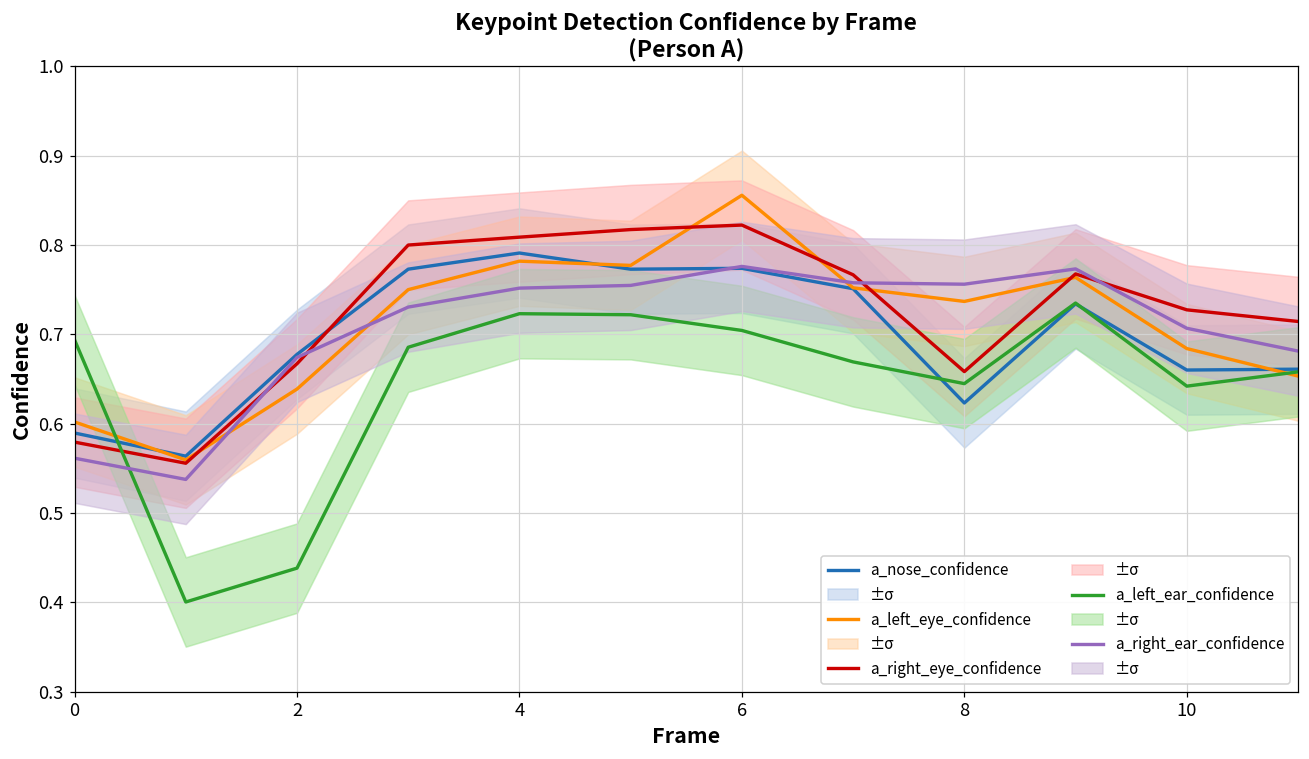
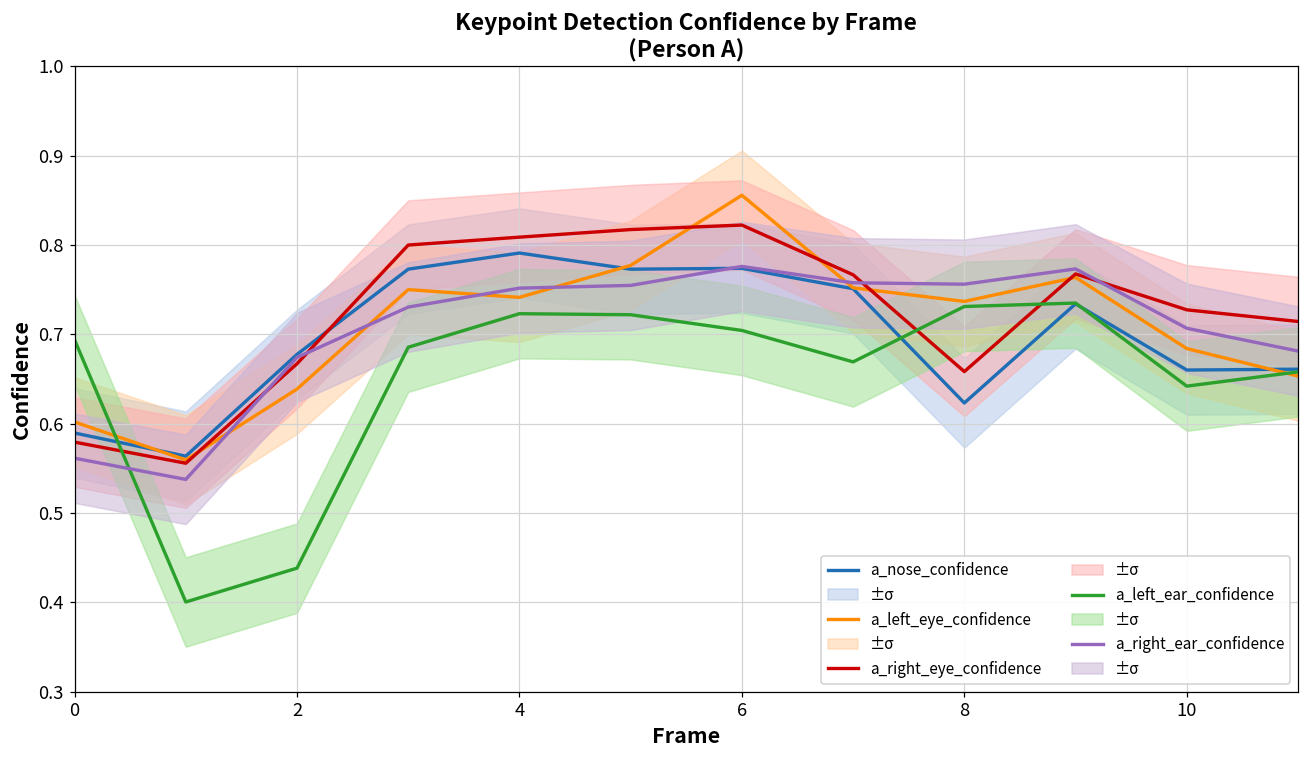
a_left_eye_confidence, 4: 0.78 -> 0.74
a_left_ear_confidence, 8: 0.64 -> 0.73
